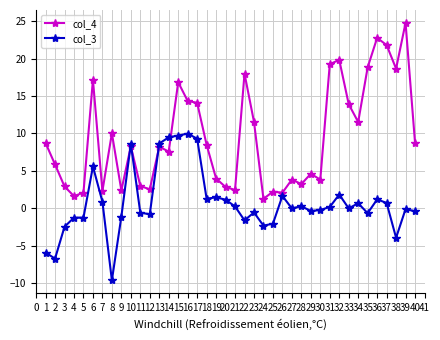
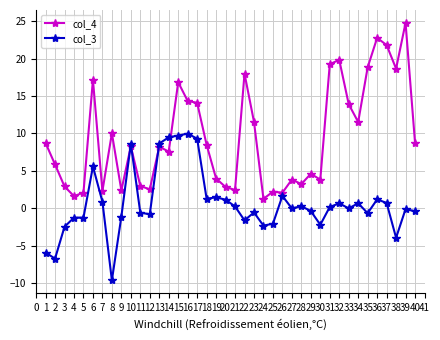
col_3, 30: 0 -> -2
col_3, 32: 2 -> 1
